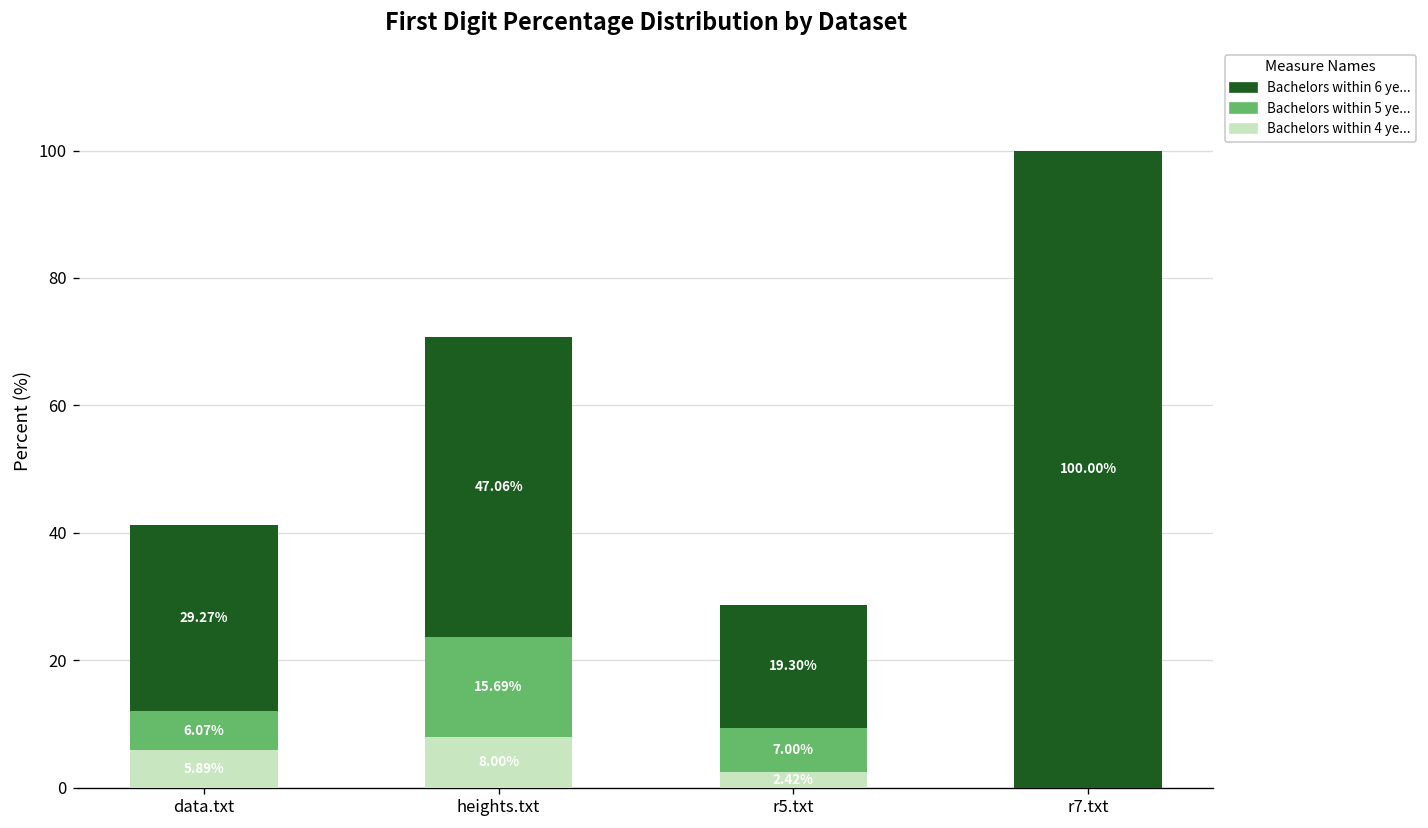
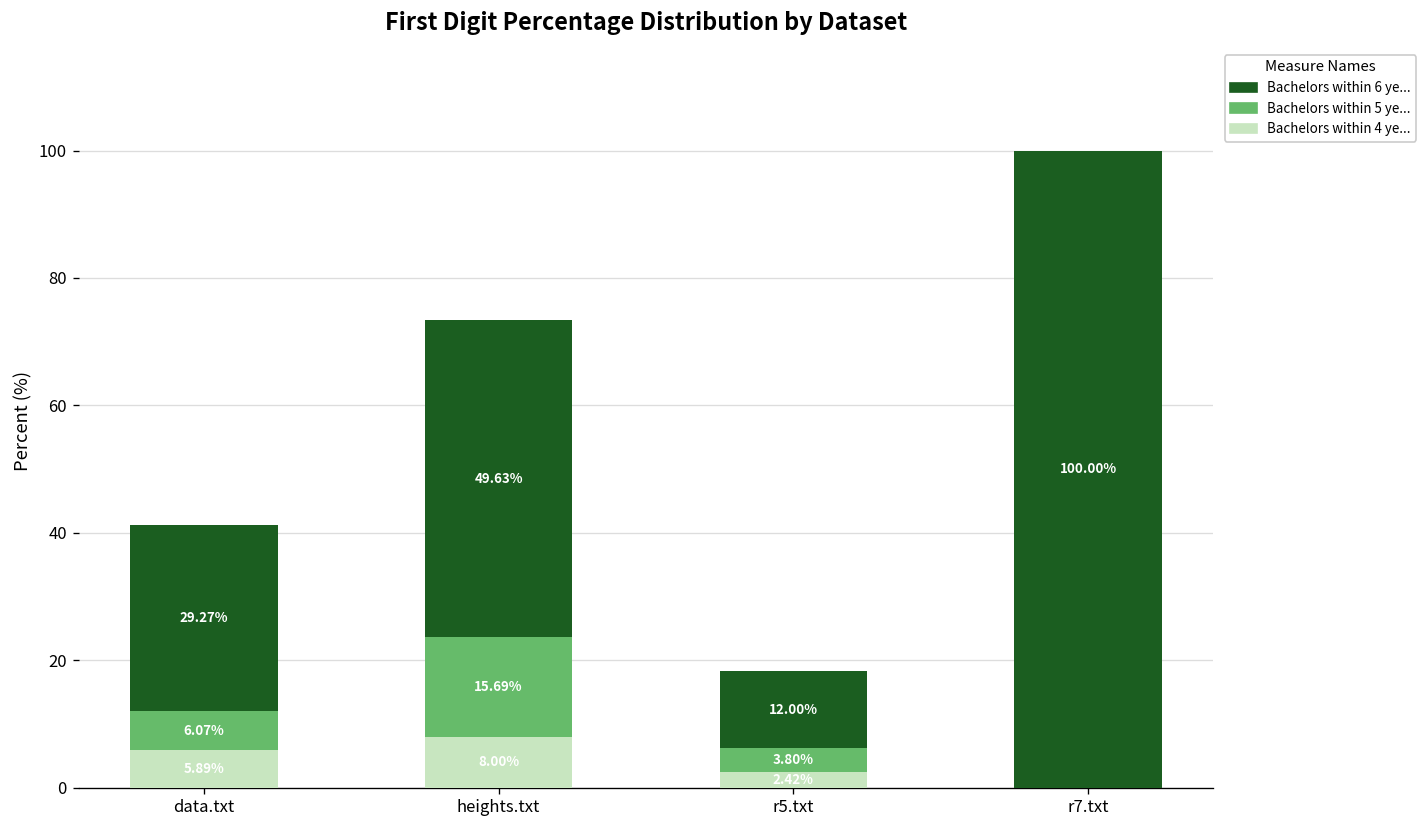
Bachelors within 6 ye..., heights.txt: 47.06% -> 49.63%
Bachelors within 5 ye..., r5.txt: 7.00% -> 3.80%
Bachelors within 6 ye..., r5.txt: 19.30% -> 12.00%
